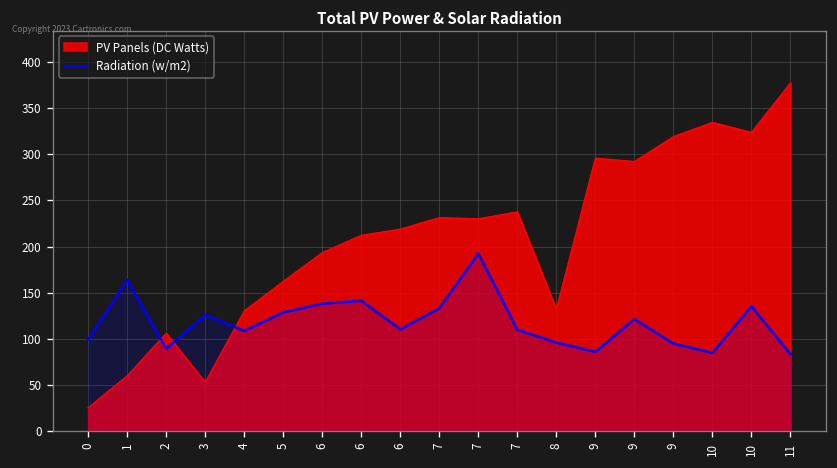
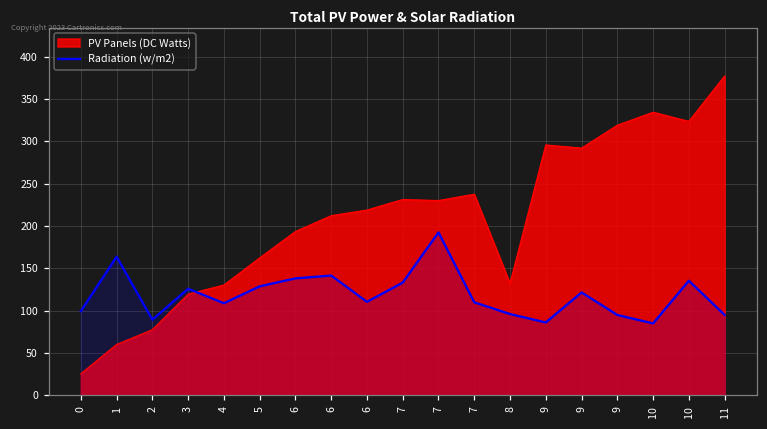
PV Panels (DC Watts), 2: 110 -> 80
PV Panels (DC Watts), 3: 50 -> 120
Radiation (w/m2), 11: 80 -> 90
